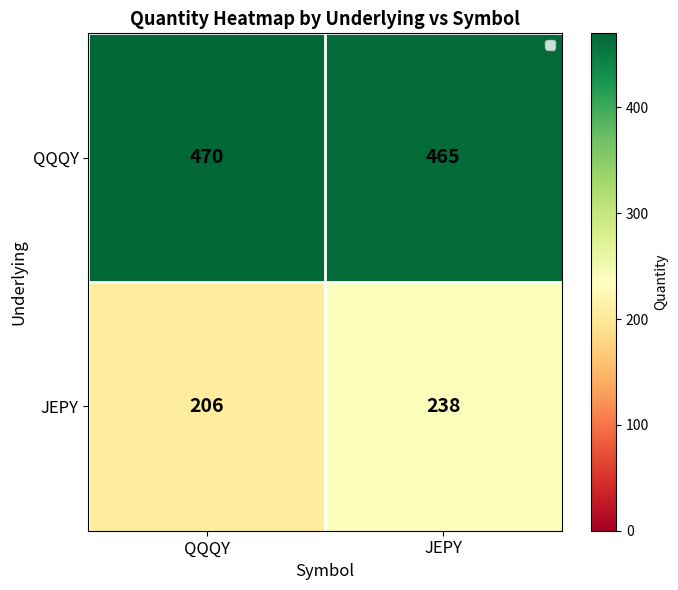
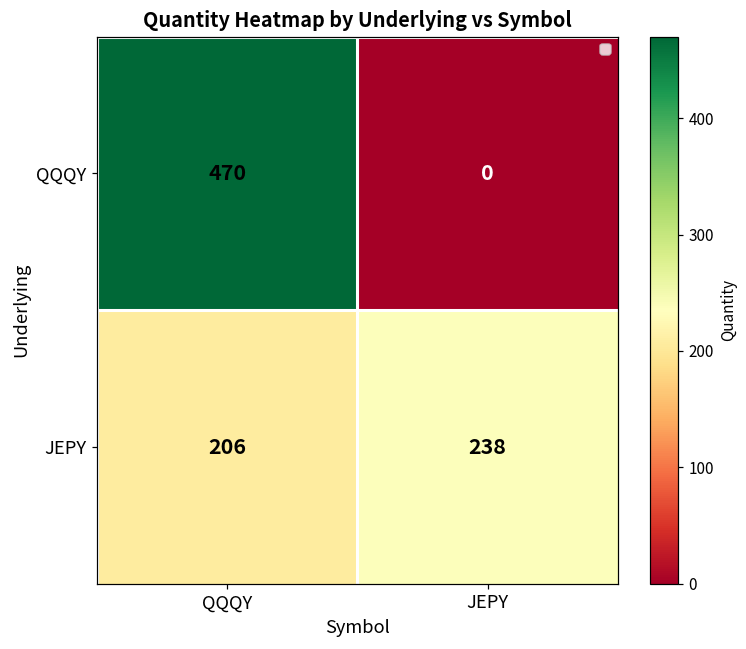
QQQY, JEPY: 465 -> 0
